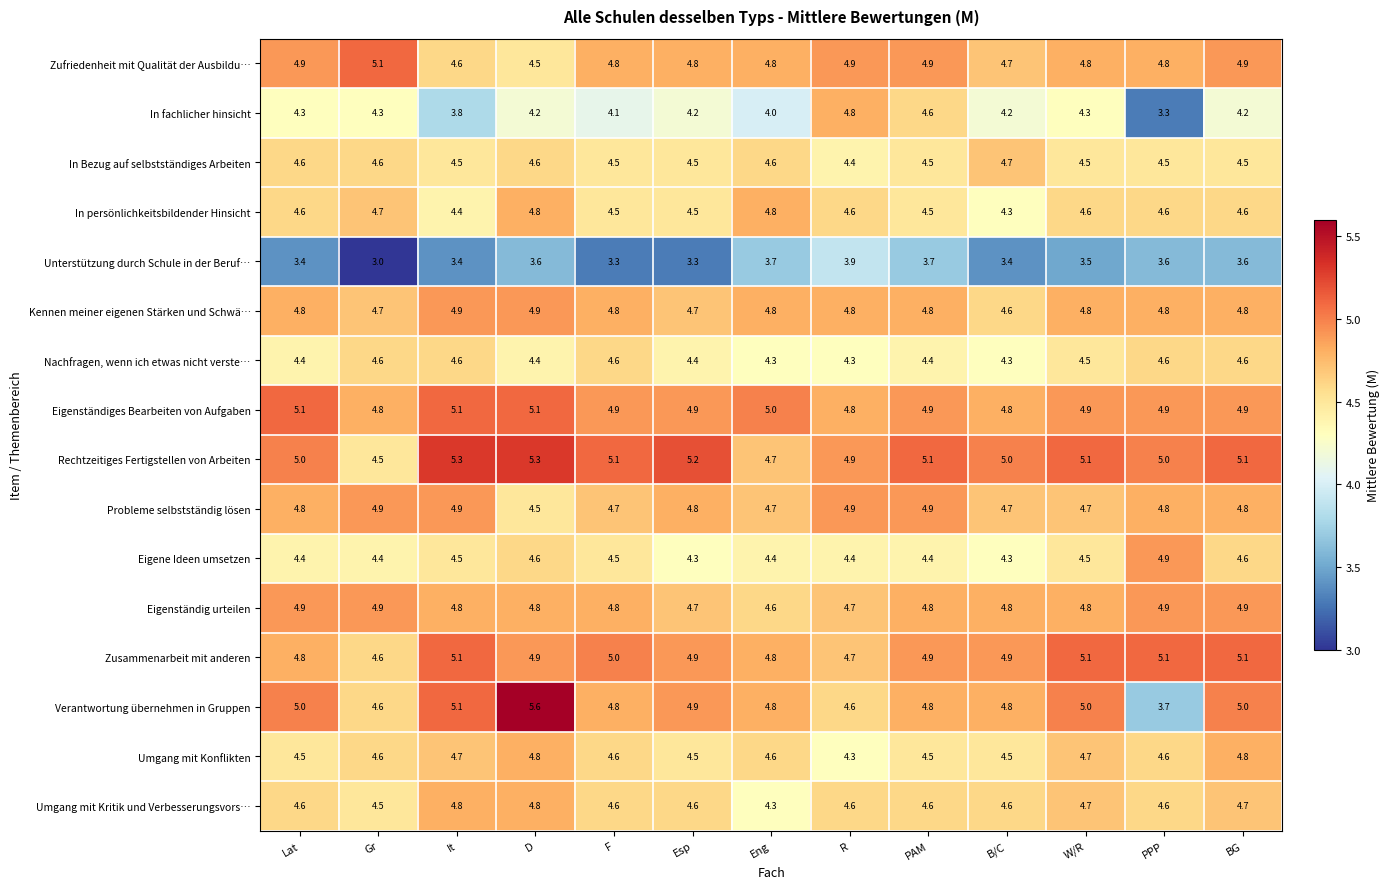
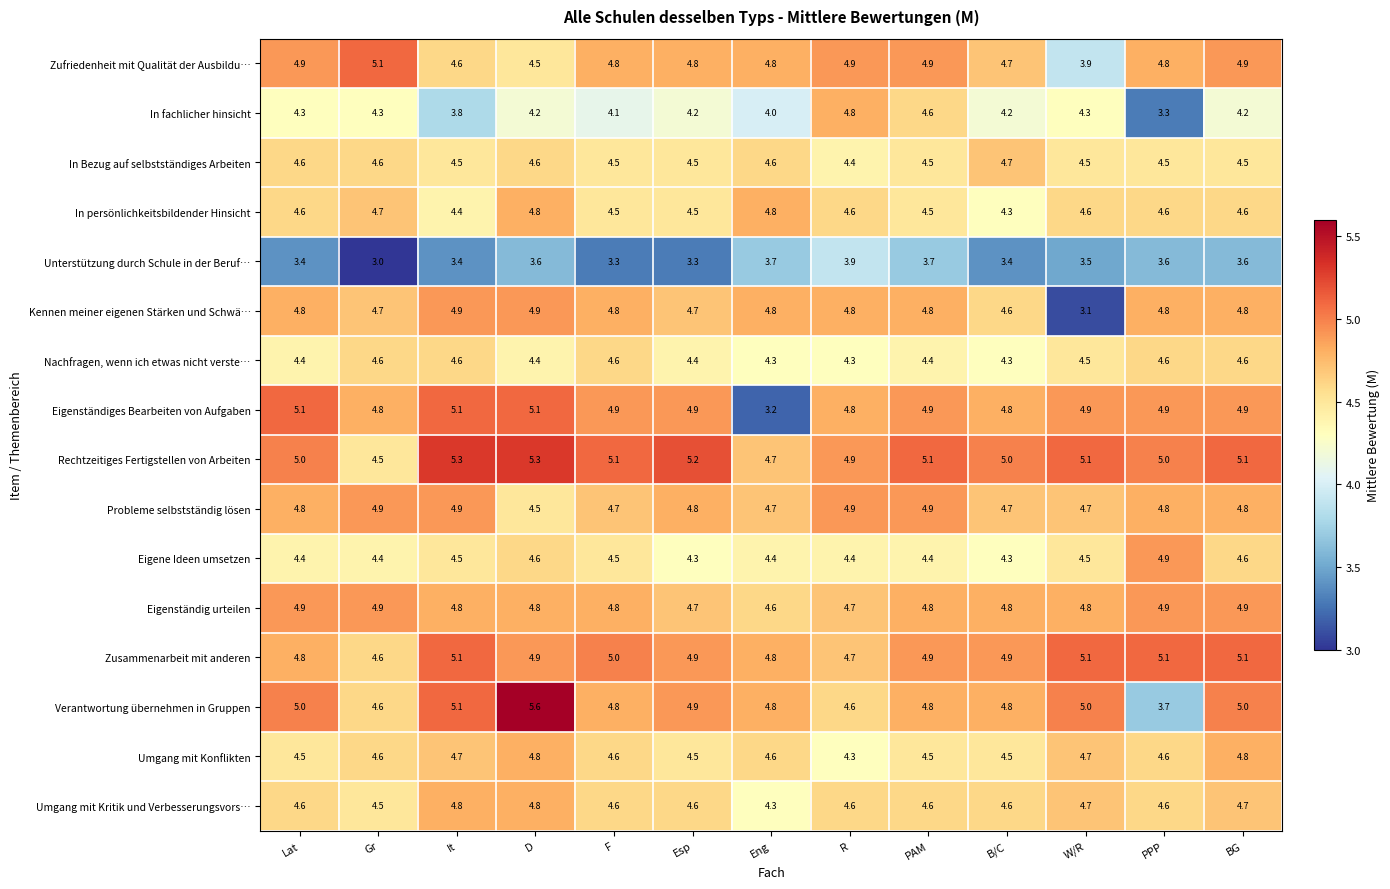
Zufriedenheit mit Qualität der Ausbildu…, W/R: 4.8 -> 3.9
Kennen meiner eigenen Stärken und Schwä…, W/R: 4.8 -> 3.1
Eigenständiges Bearbeiten von Aufgaben, Eng: 5.0 -> 3.2
